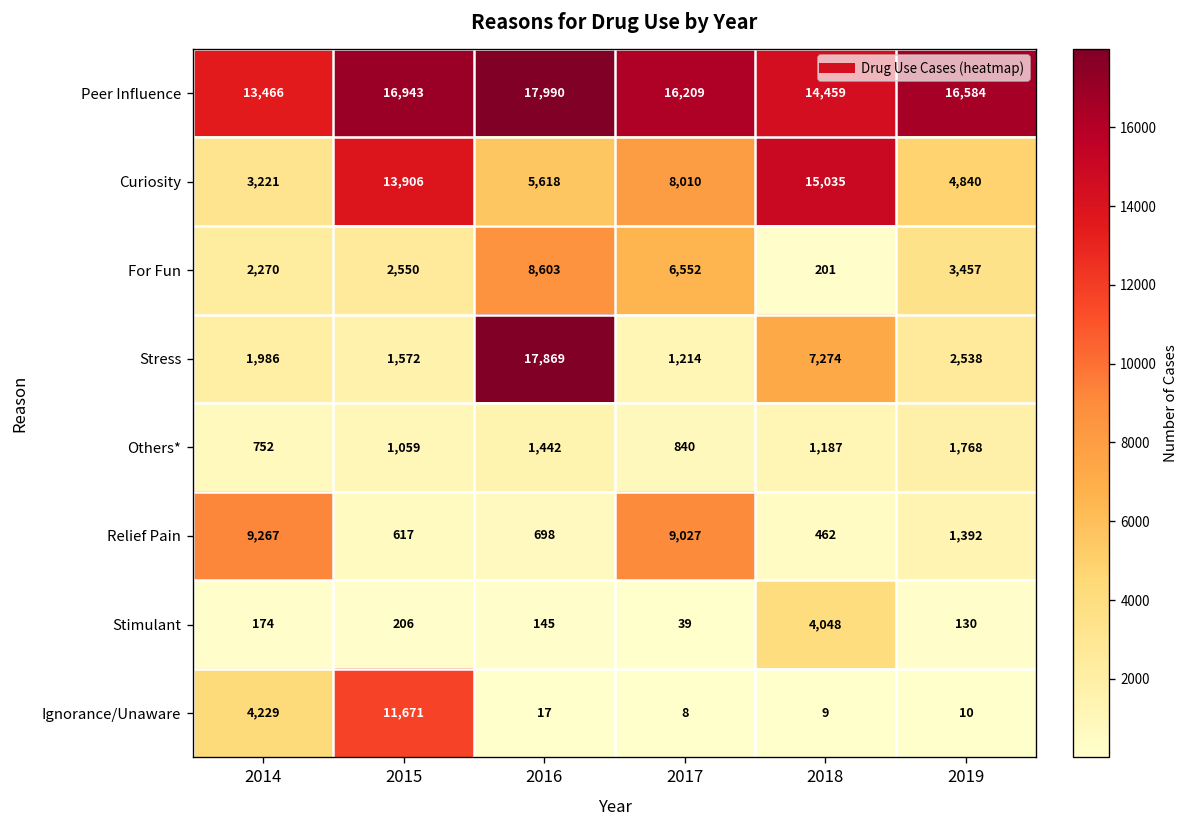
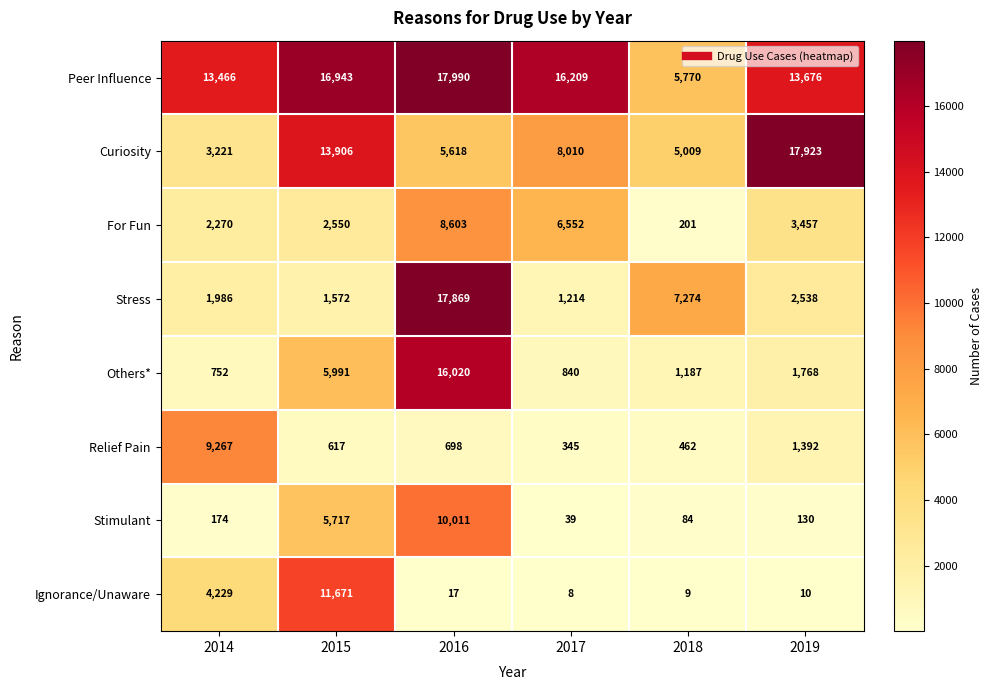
Peer Influence, 2018: 14,459 -> 5,770
Peer Influence, 2019: 16,584 -> 13,676
Curiosity, 2018: 15,035 -> 5,009
Curiosity, 2019: 4,840 -> 17,923
Others*, 2015: 1,059 -> 5,991
Others*, 2016: 1,442 -> 16,020
Relief Pain, 2017: 9,027 -> 345
Stimulant, 2015: 206 -> 5,717
Stimulant, 2016: 145 -> 10,011
Stimulant, 2018: 4,048 -> 84
